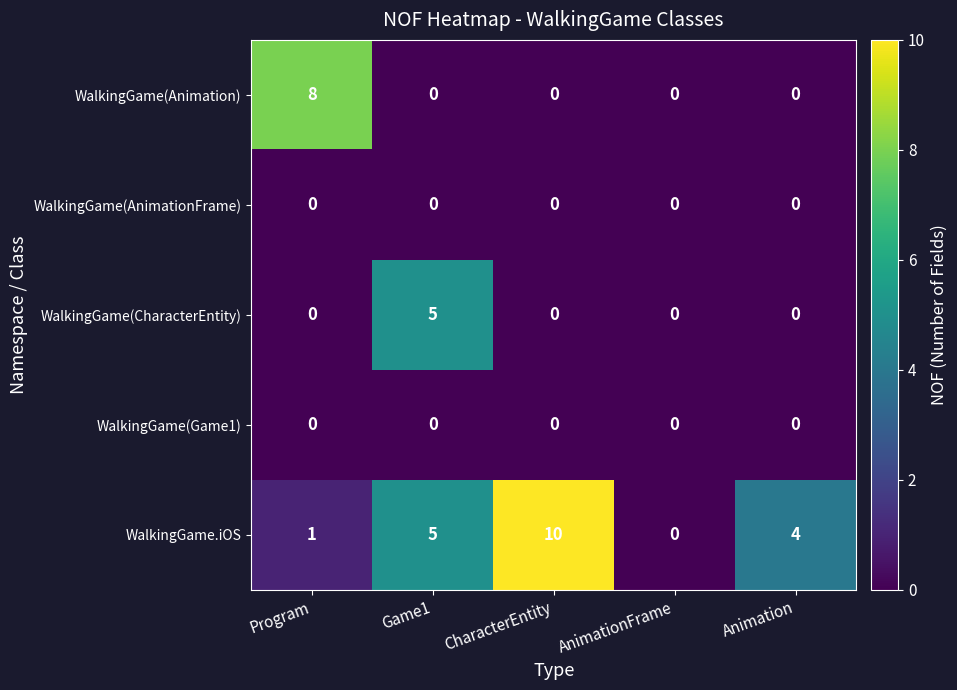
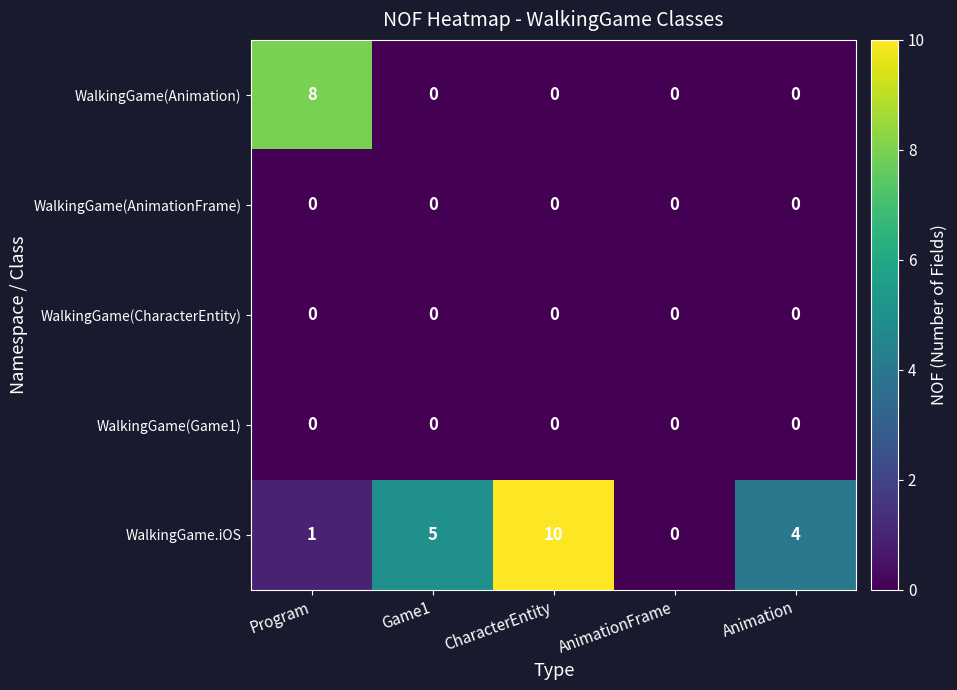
WalkingGame(CharacterEntity), Game1: 5 -> 0
